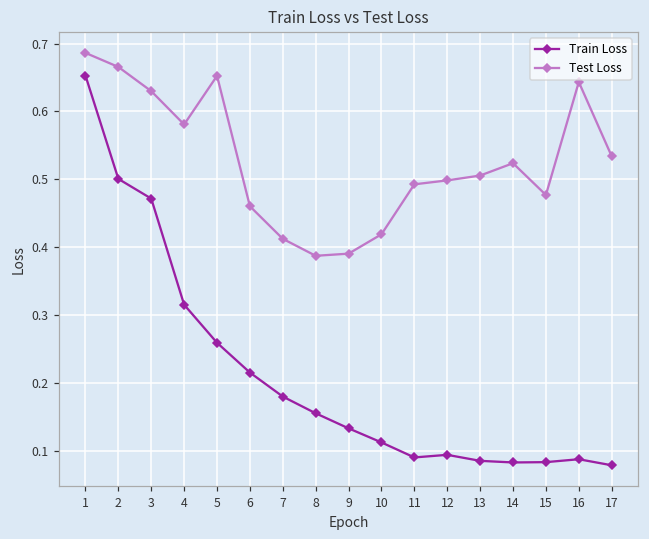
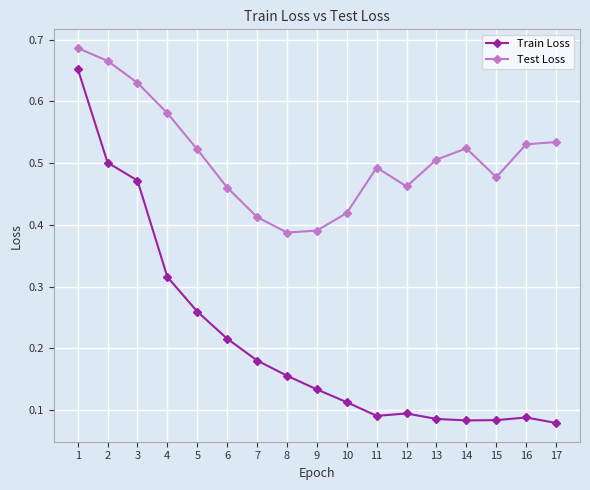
Test Loss, 5: 0.65 -> 0.52
Test Loss, 12: 0.50 -> 0.46
Test Loss, 16: 0.64 -> 0.53
